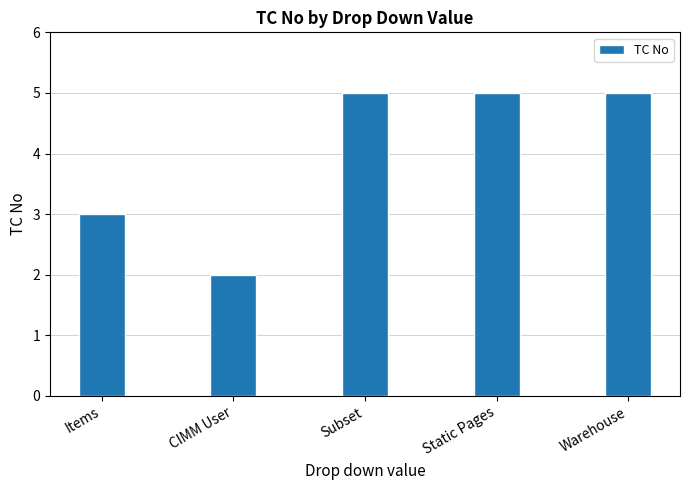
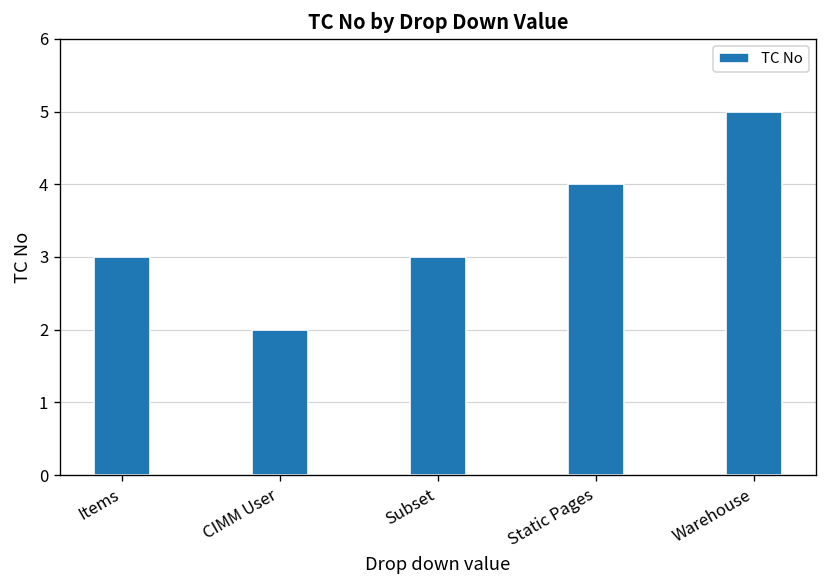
Subset: 5 -> 3
Static Pages: 5 -> 4
